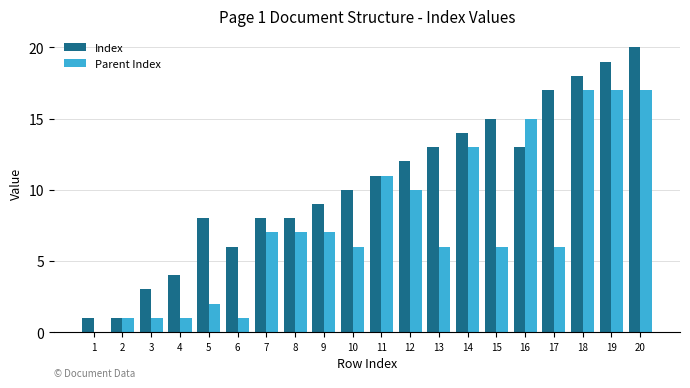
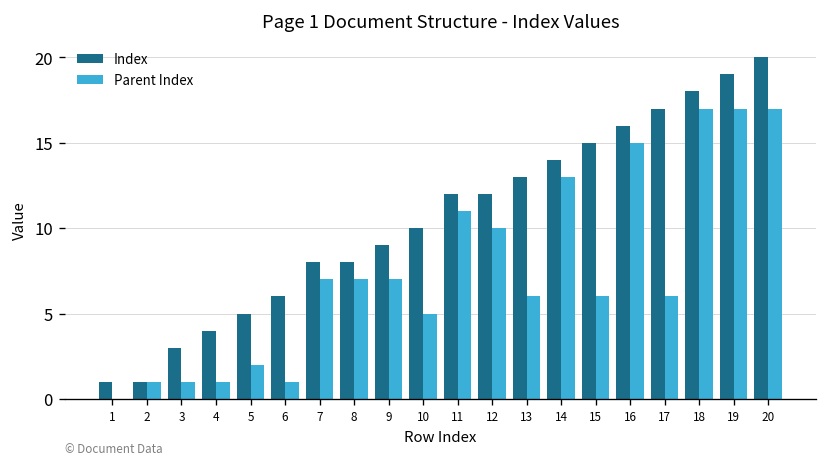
Index, 5: 8 -> 5
Parent Index, 10: 6 -> 5
Index, 11: 11 -> 12
Index, 16: 13 -> 16
